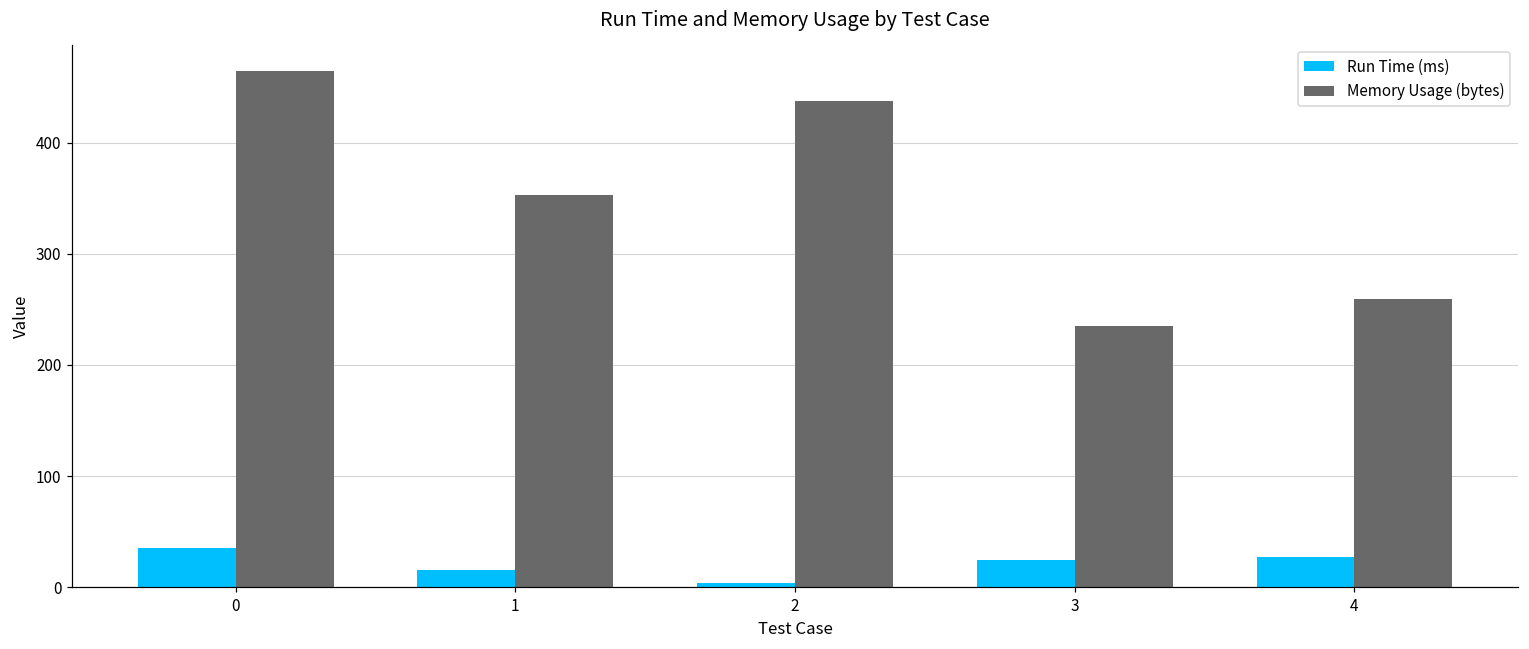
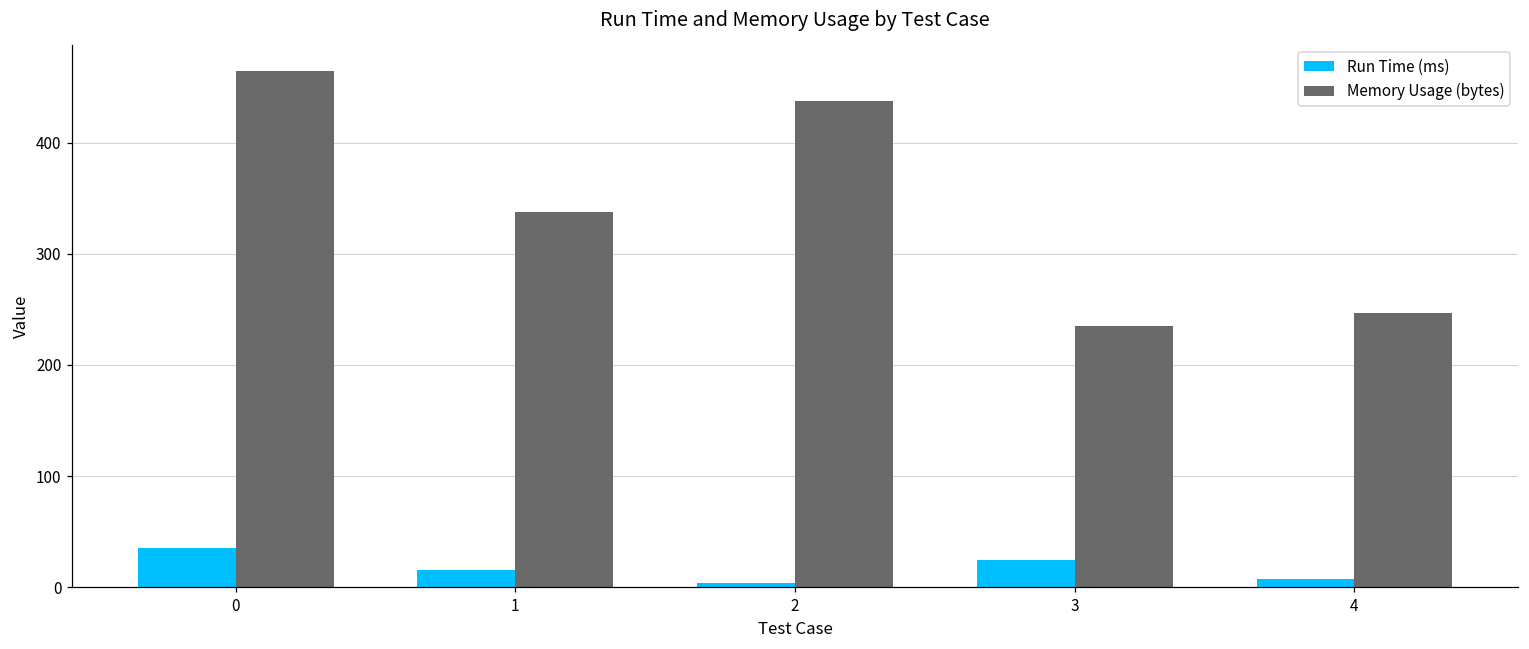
Memory Usage (bytes), 1: 353 -> 338
Run Time (ms), 4: 27 -> 7
Memory Usage (bytes), 4: 259 -> 247
